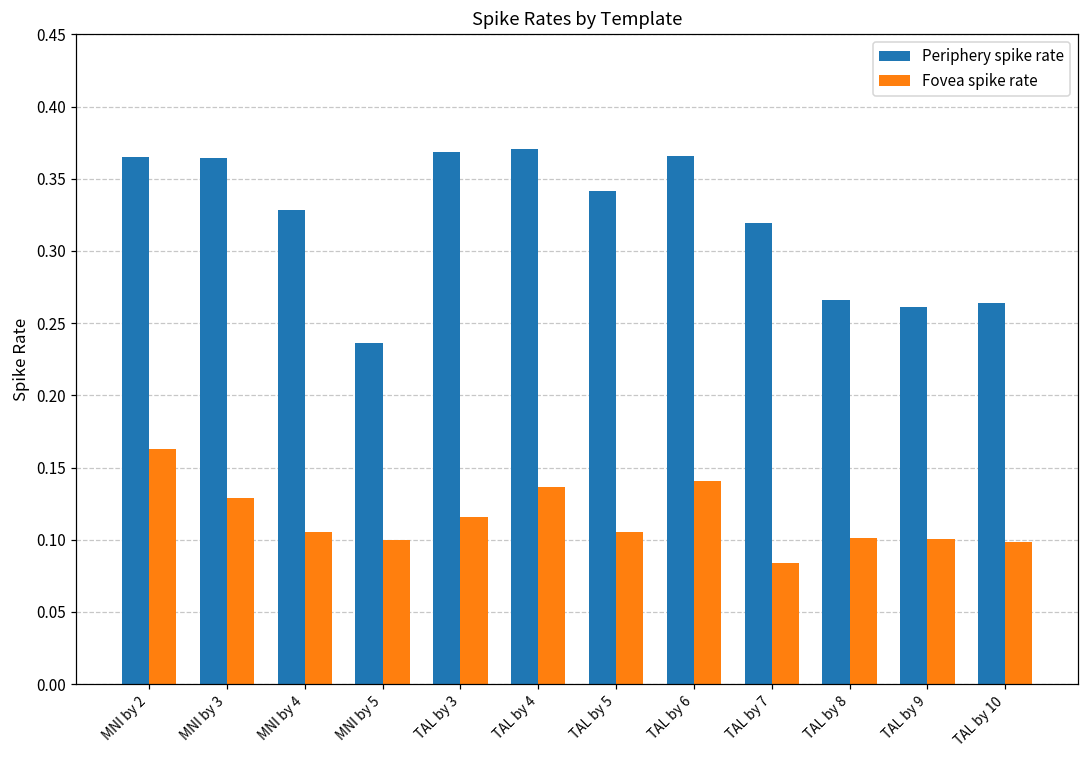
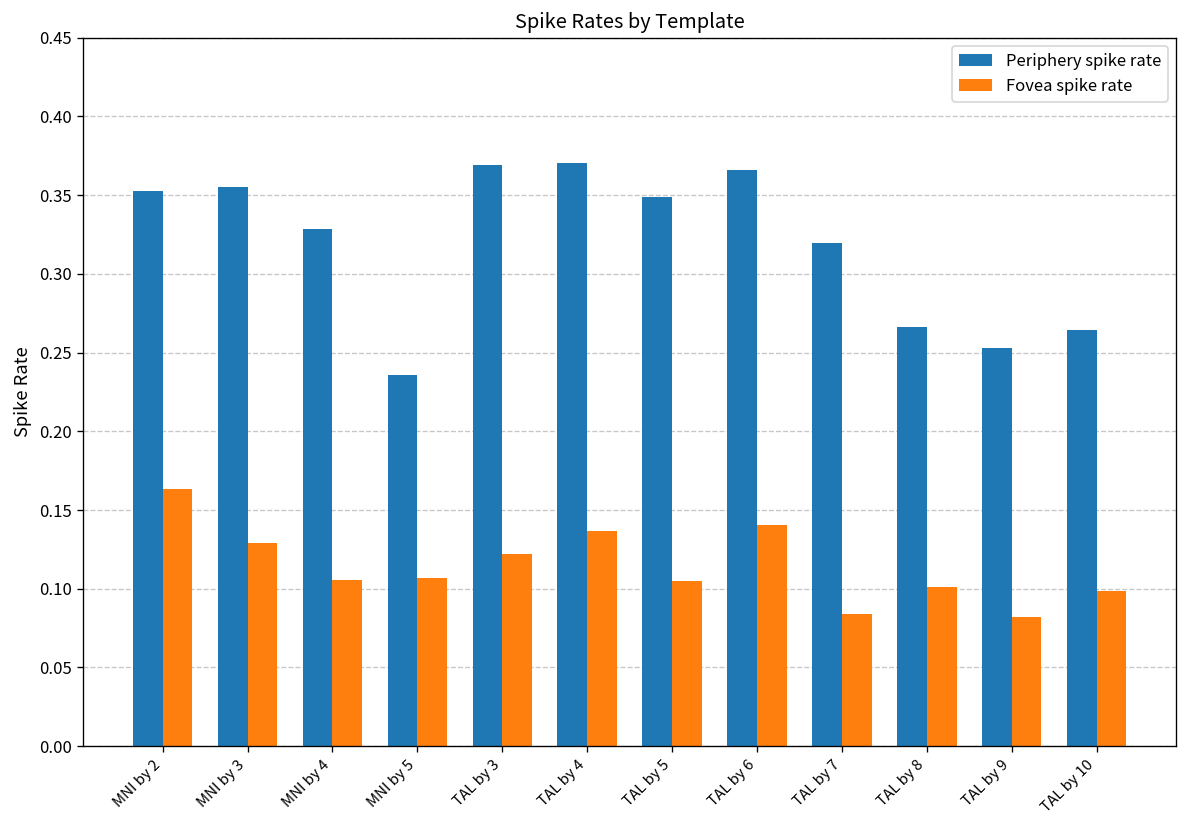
Periphery spike rate, MNI by 2: 0.365 -> 0.352
Periphery spike rate, MNI by 3: 0.364 -> 0.355
Fovea spike rate, MNI by 5: 0.100 -> 0.107
Fovea spike rate, TAL by 3: 0.116 -> 0.122
Periphery spike rate, TAL by 5: 0.342 -> 0.349
Periphery spike rate, TAL by 9: 0.262 -> 0.253
Fovea spike rate, TAL by 9: 0.100 -> 0.082
